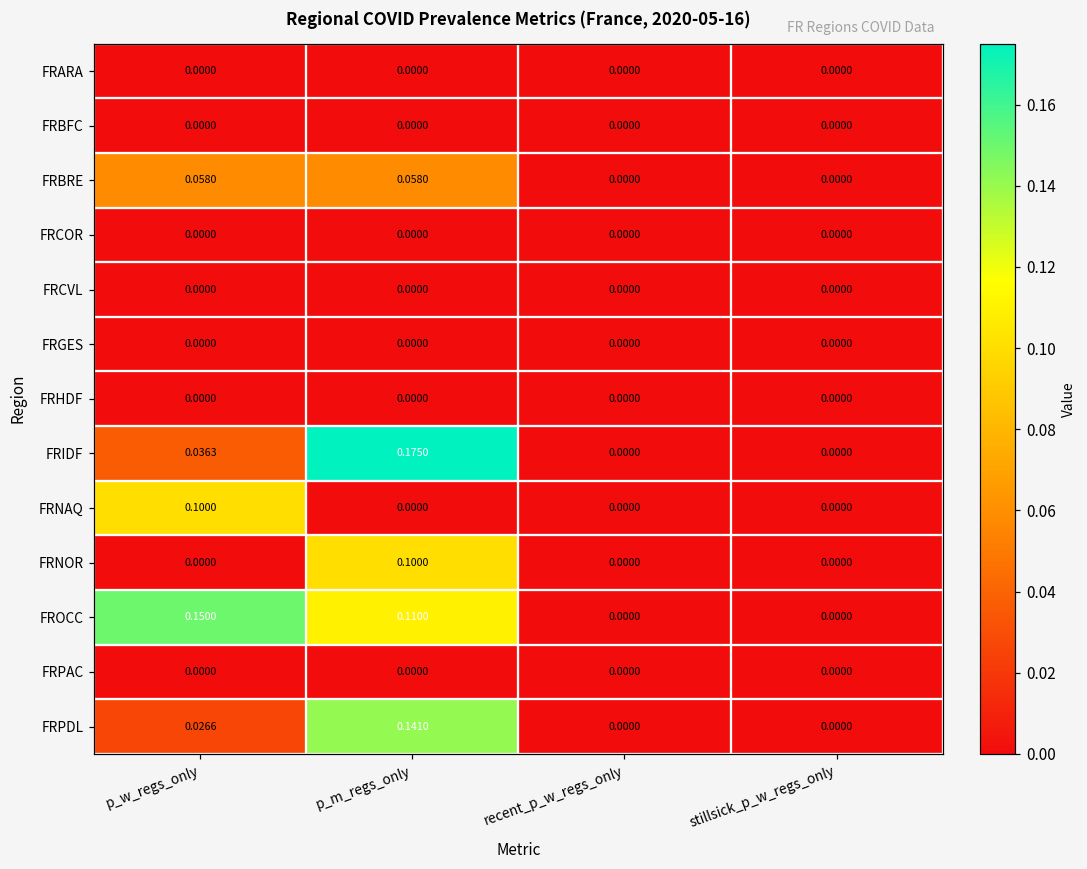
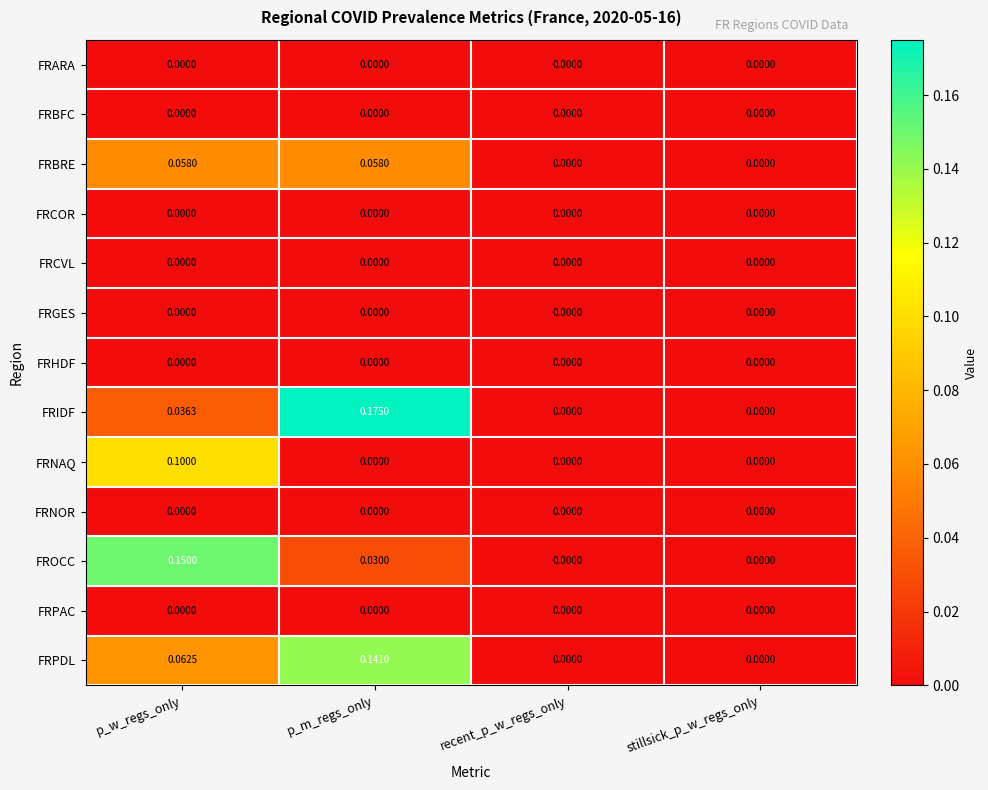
FRNOR, p_m_regs_only: 0.1000 -> 0.0000
FROCC, p_m_regs_only: 0.1100 -> 0.0300
FRPDL, p_w_regs_only: 0.0266 -> 0.0625
